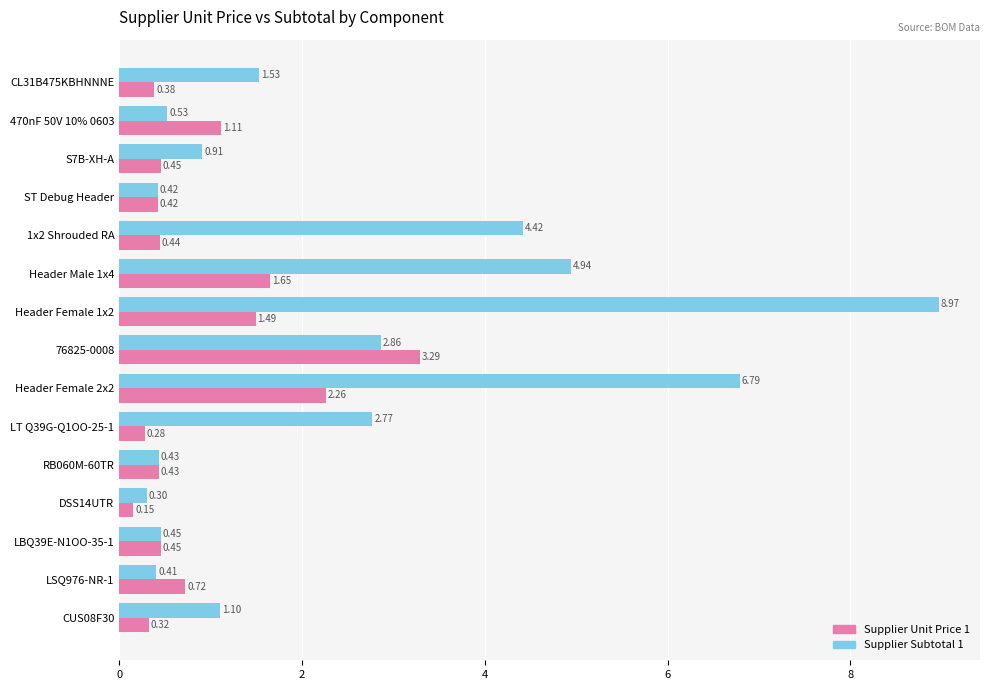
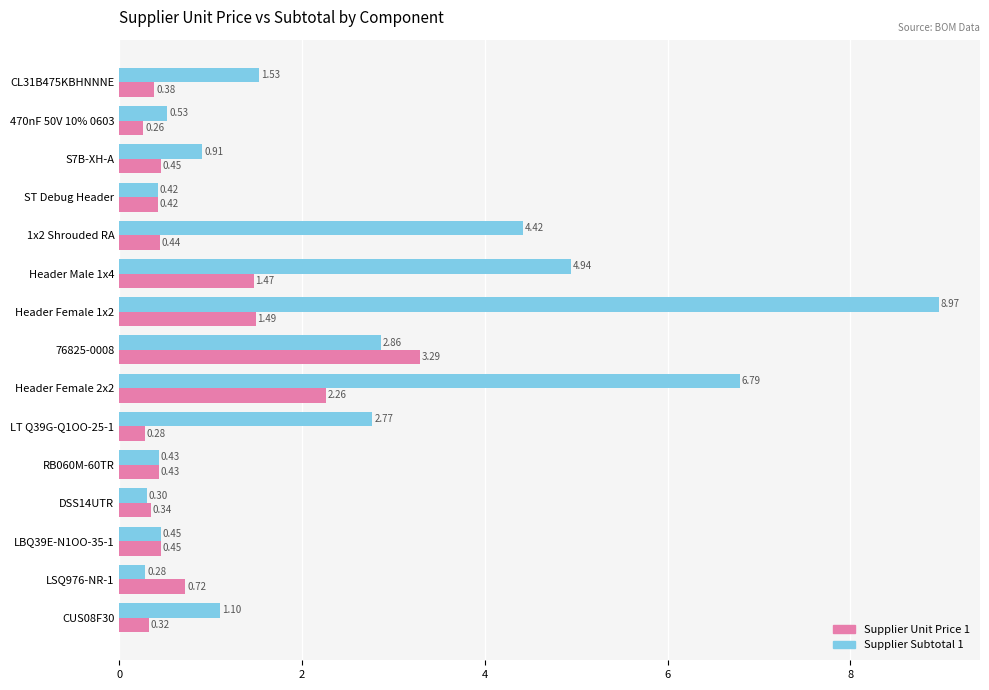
Supplier Unit Price 1, 470nF 50V 10% 0603: 1.11 -> 0.26
Supplier Unit Price 1, Header Male 1x4: 1.65 -> 1.47
Supplier Unit Price 1, DSS14UTR: 0.15 -> 0.34
Supplier Subtotal 1, LSQ976-NR-1: 0.41 -> 0.28
